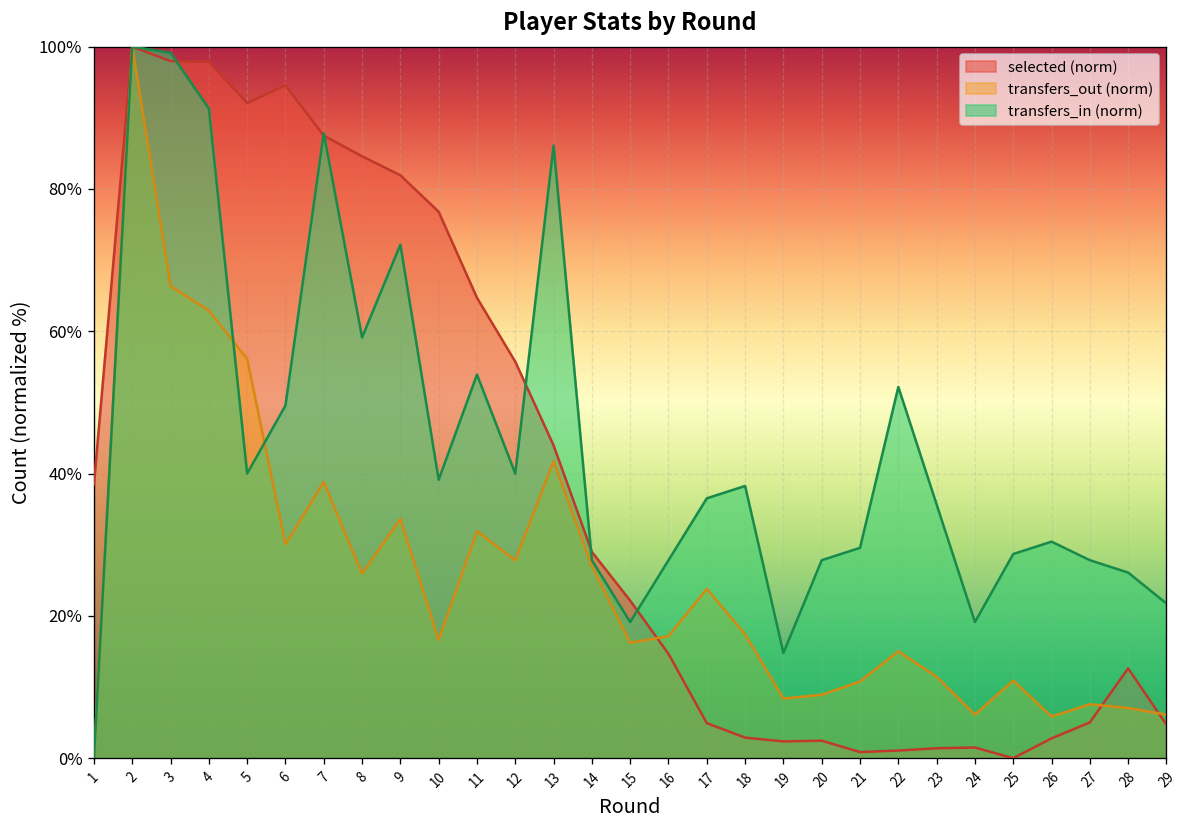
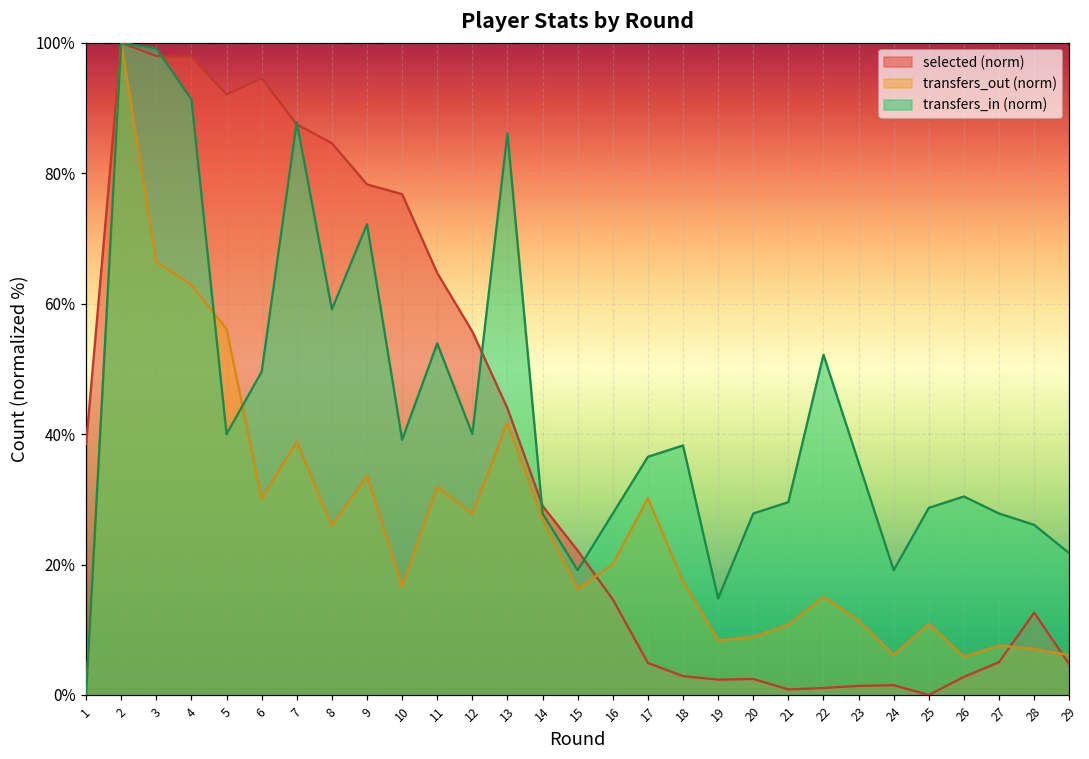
selected (norm), 9: 82% -> 78%
transfers_out (norm), 16: 17% -> 20%
transfers_out (norm), 17: 24% -> 30%
